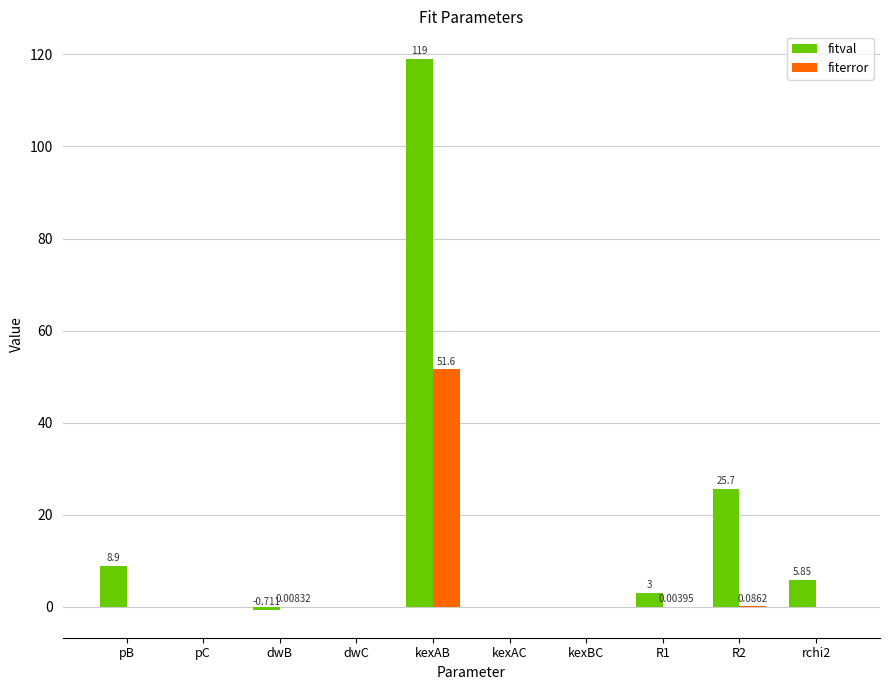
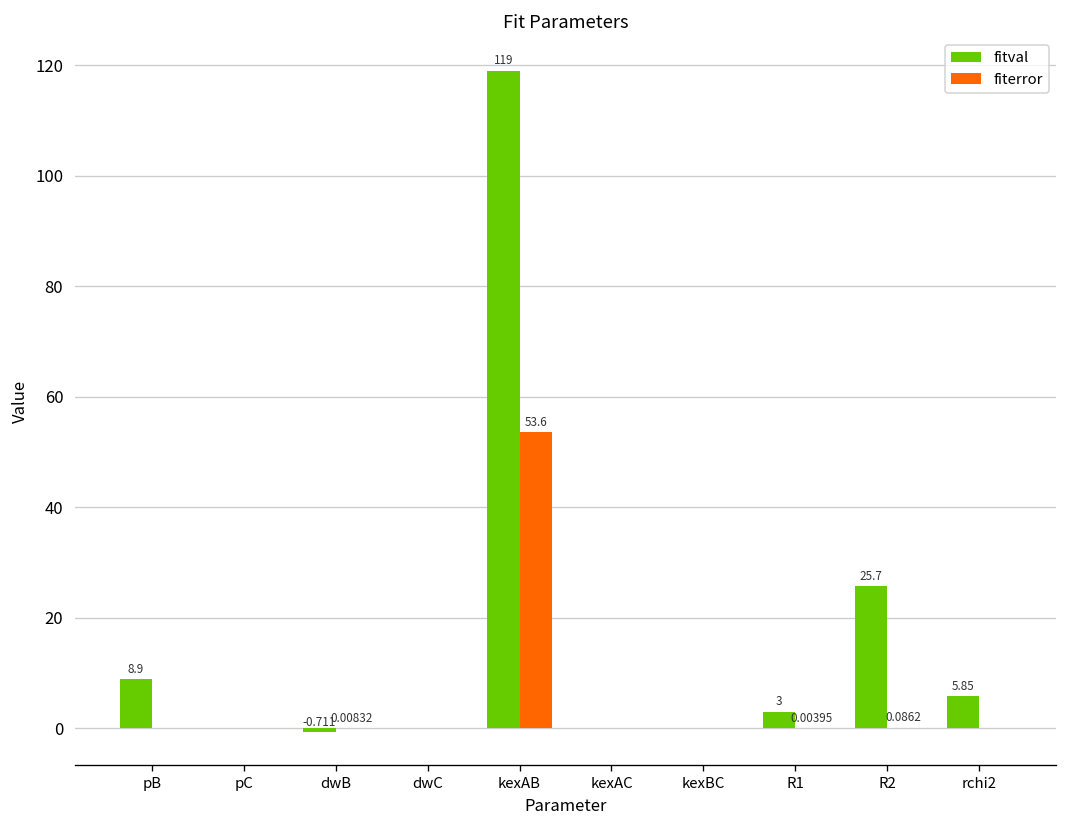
fiterror, kexAB: 51.6 -> 53.6
